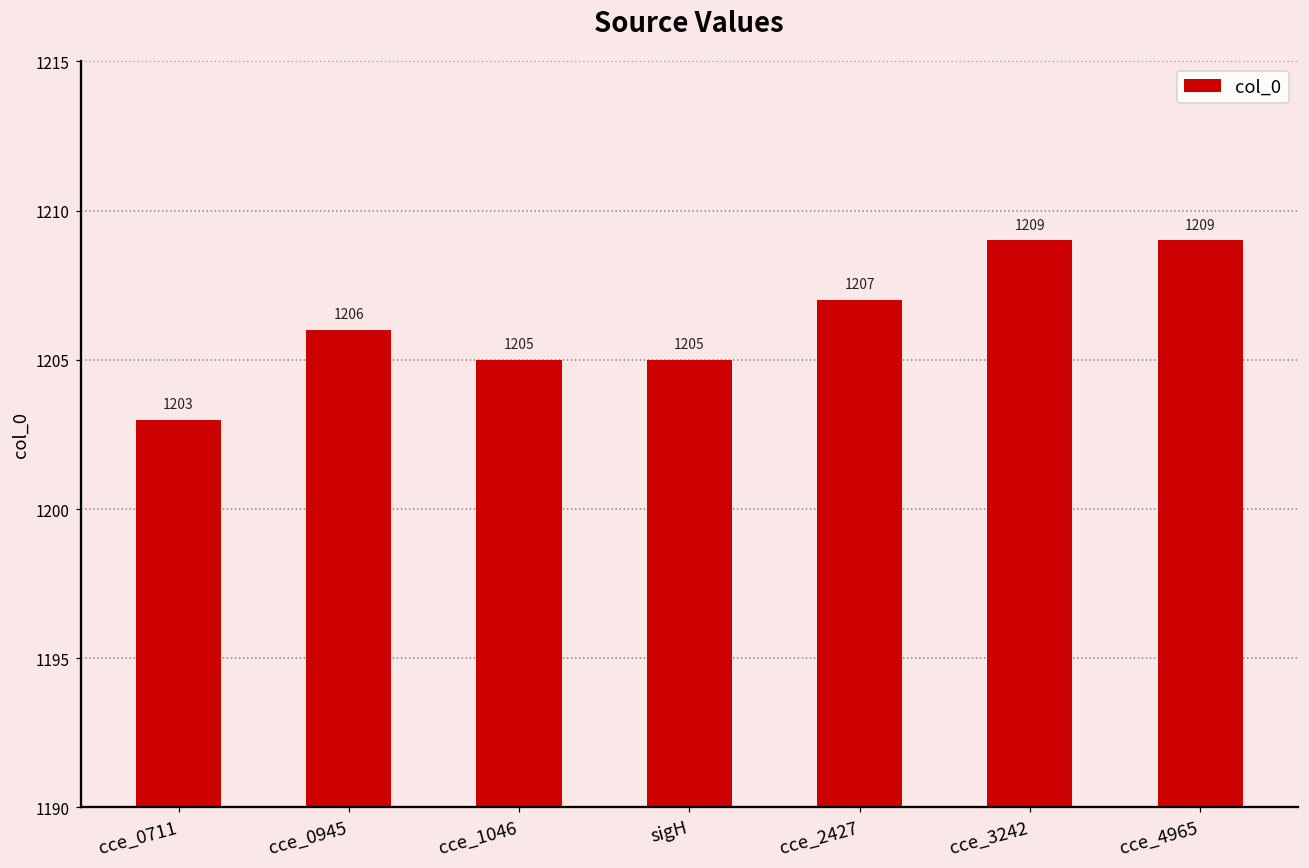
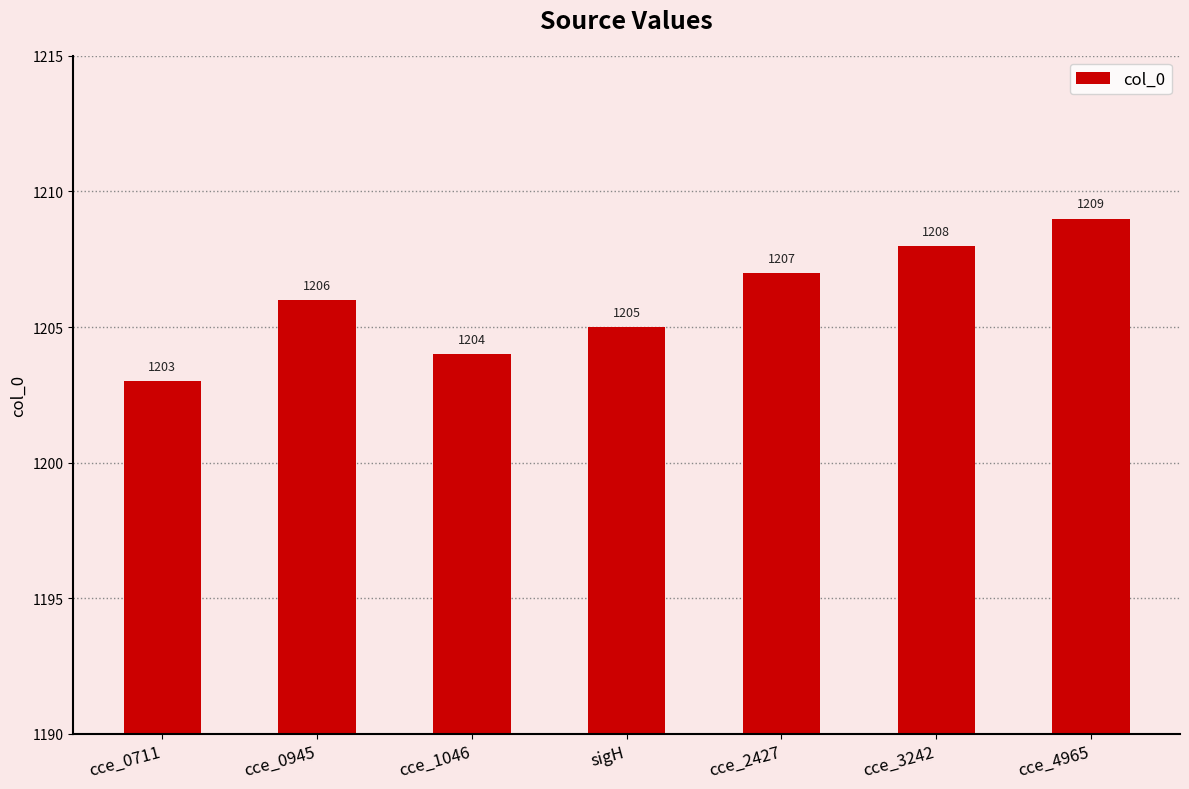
cce_1046: 1205 -> 1204
cce_3242: 1209 -> 1208
